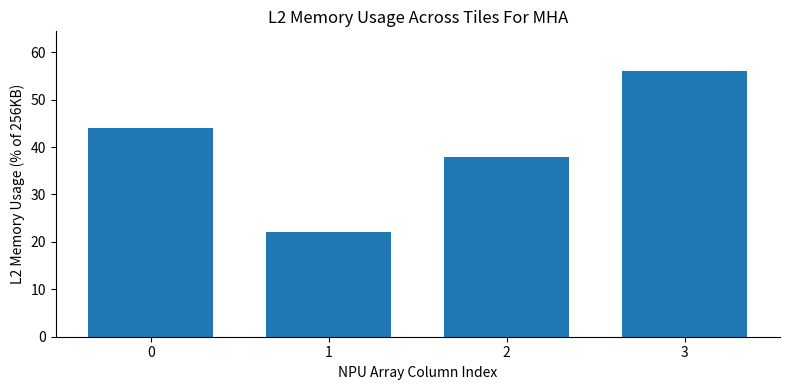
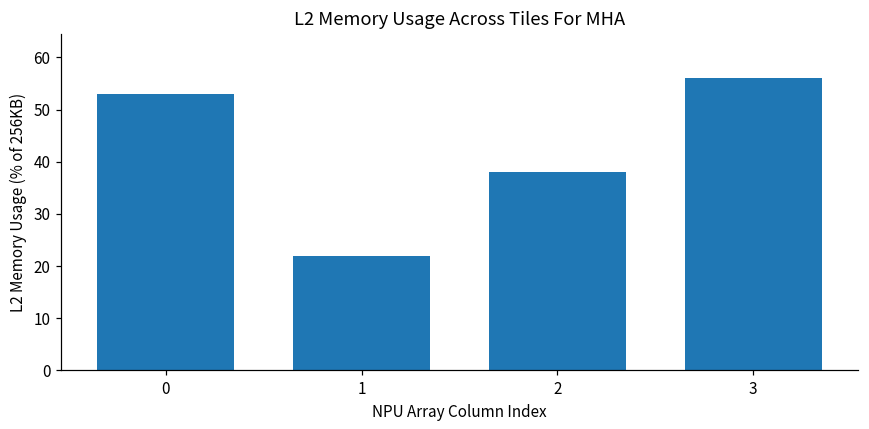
0: 44 -> 53
